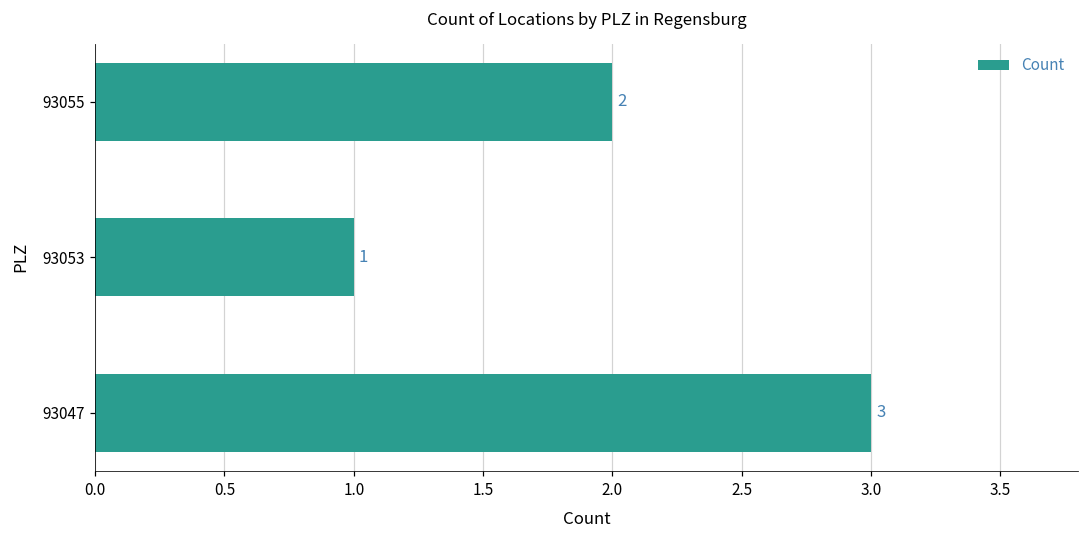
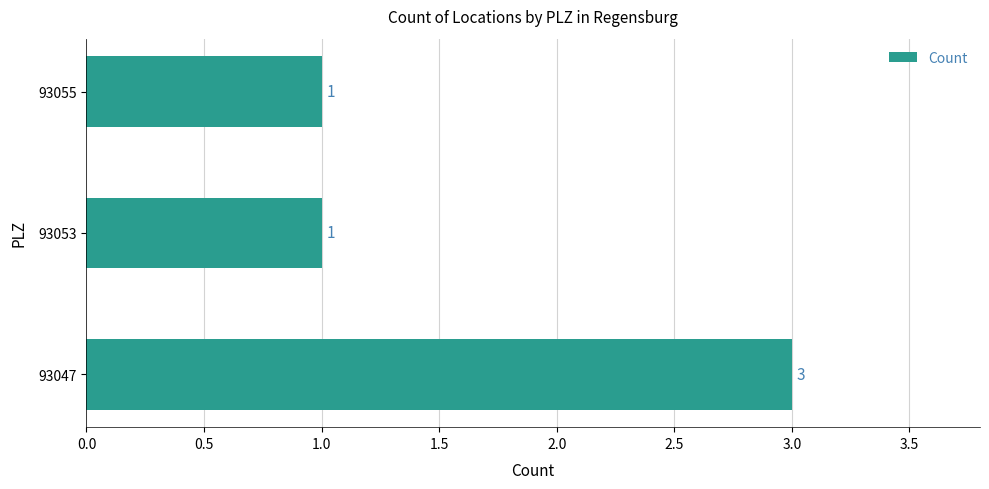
93055: 2 -> 1
